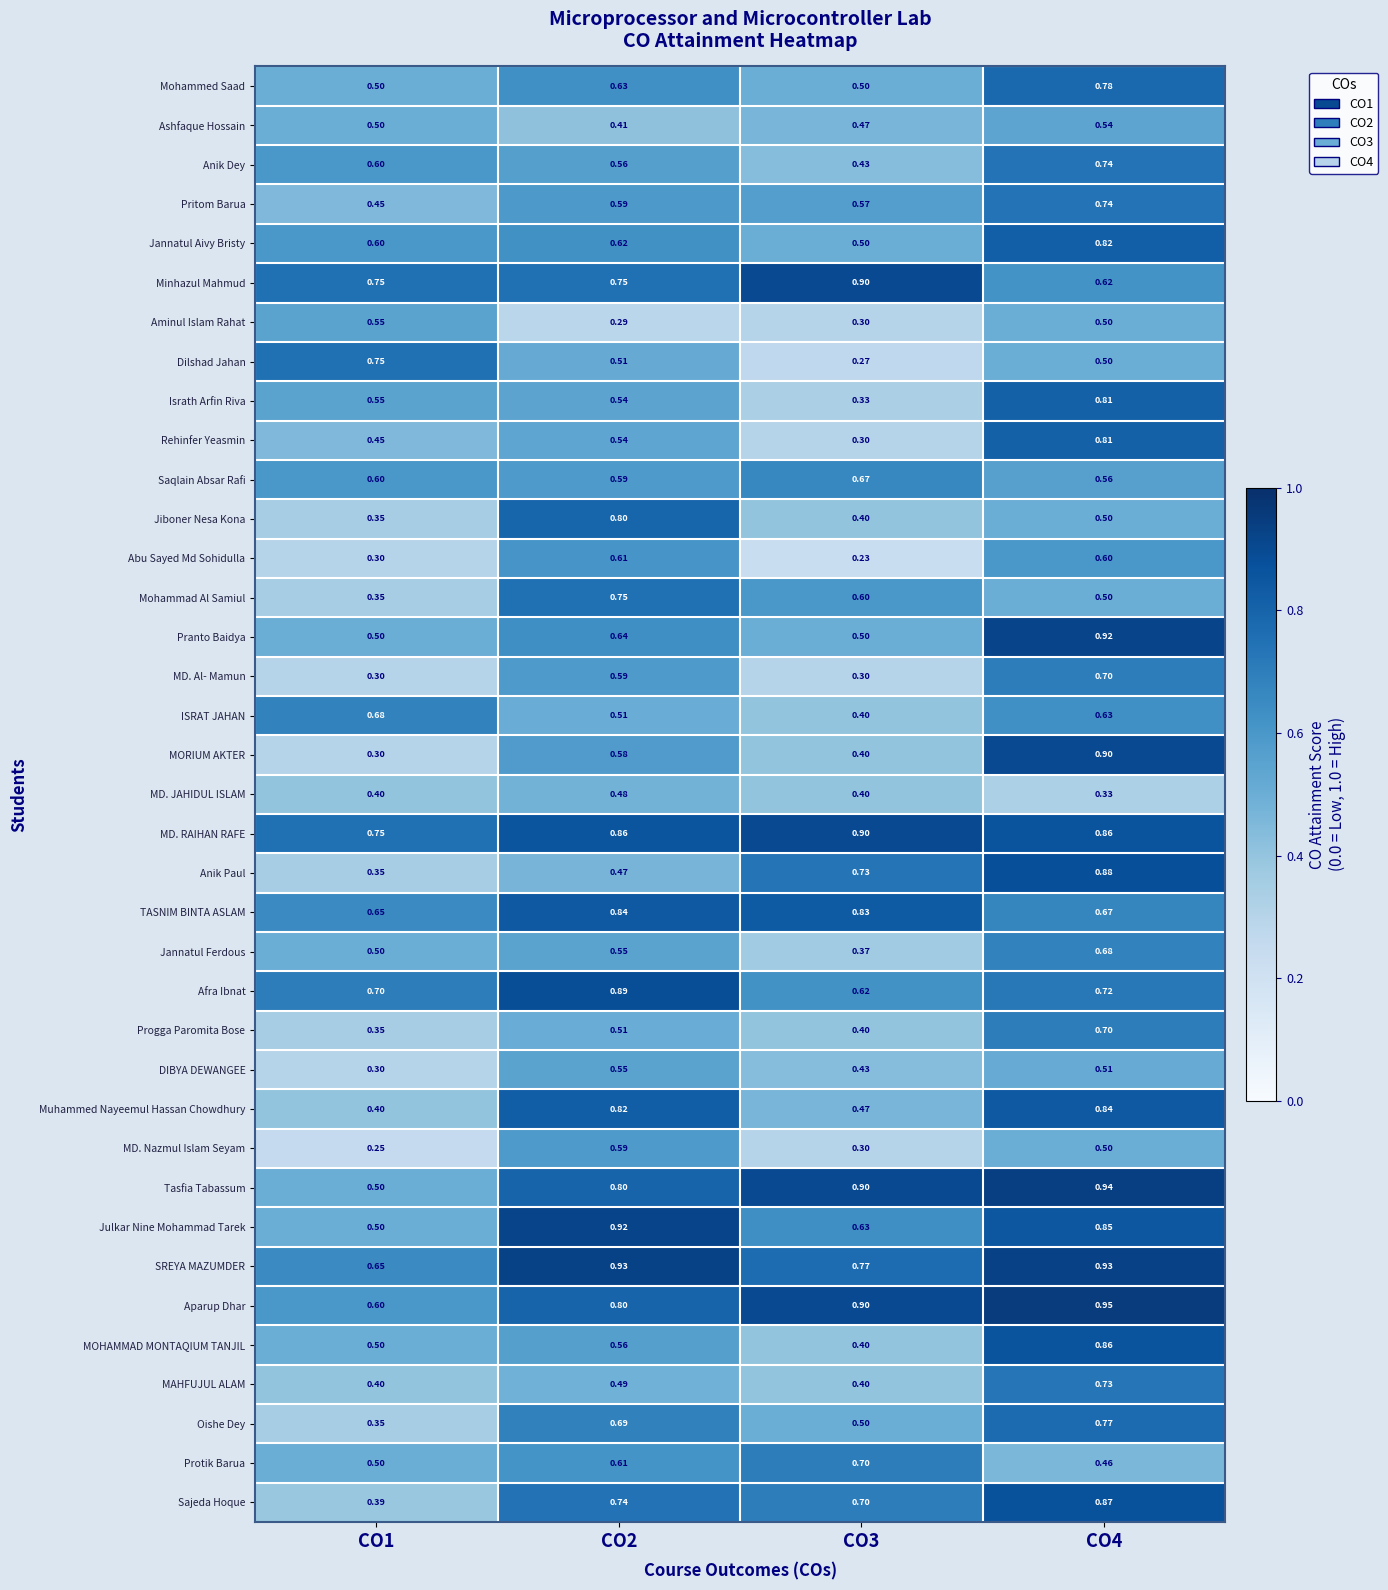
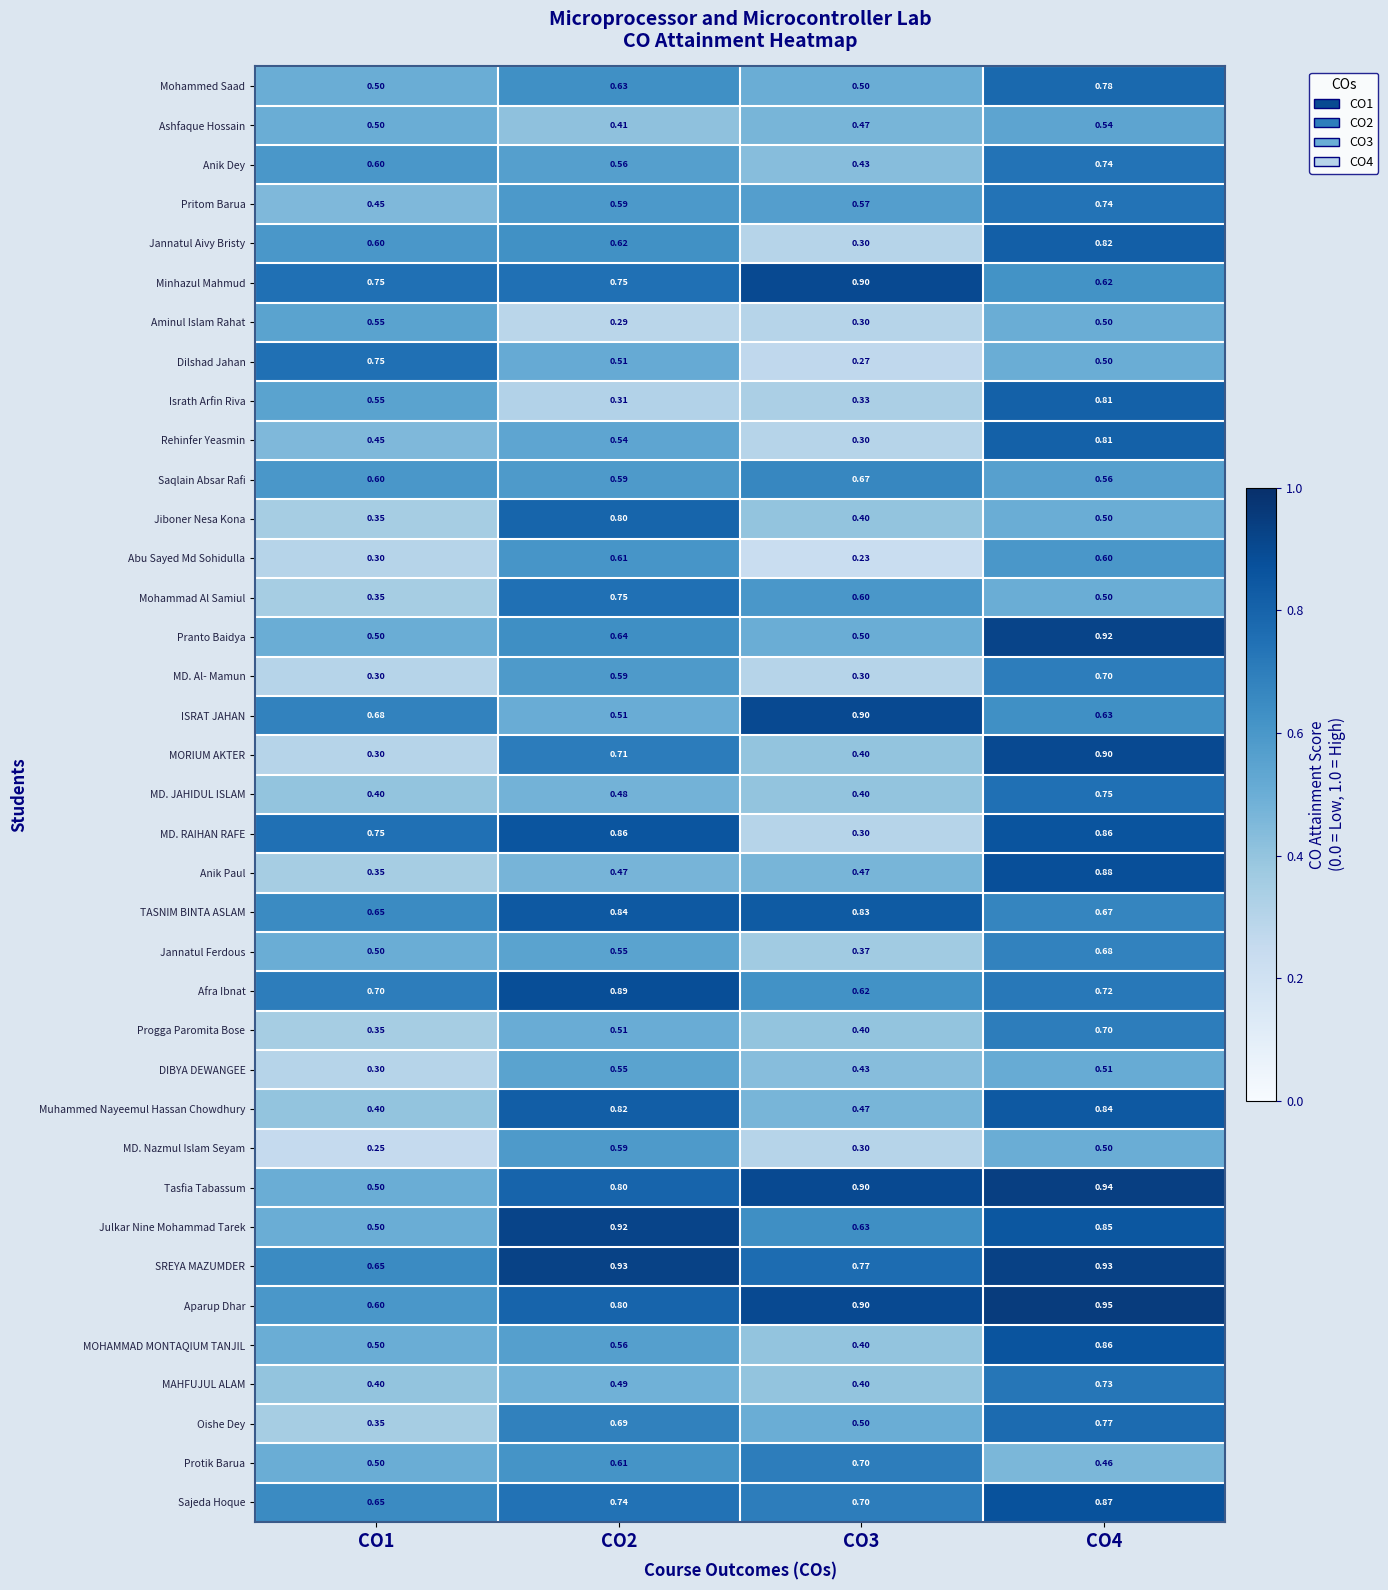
Jannatul Aivy Bristy, CO3: 0.50 -> 0.30
Israth Arfin Riva, CO2: 0.54 -> 0.31
ISRAT JAHAN, CO3: 0.40 -> 0.90
MORIUM AKTER, CO2: 0.58 -> 0.71
MD. JAHIDUL ISLAM, CO4: 0.33 -> 0.75
MD. RAIHAN RAFE, CO3: 0.90 -> 0.30
Anik Paul, CO3: 0.73 -> 0.47
Sajeda Hoque, CO1: 0.39 -> 0.65
